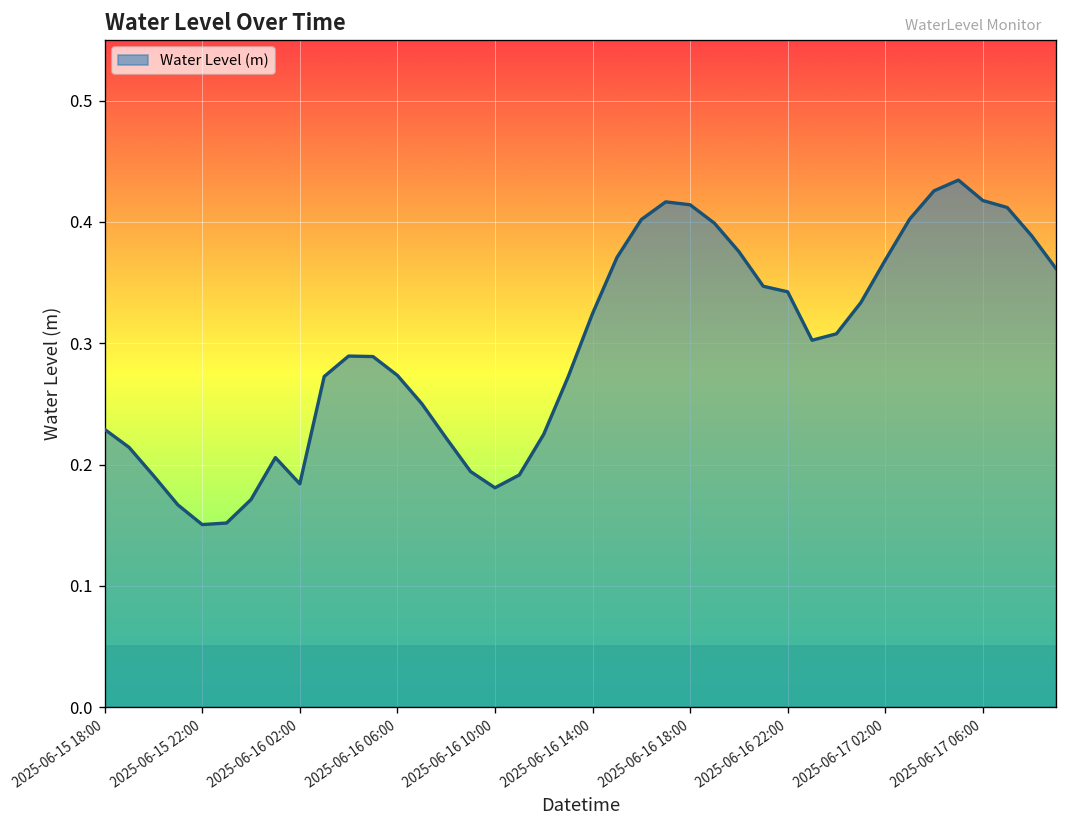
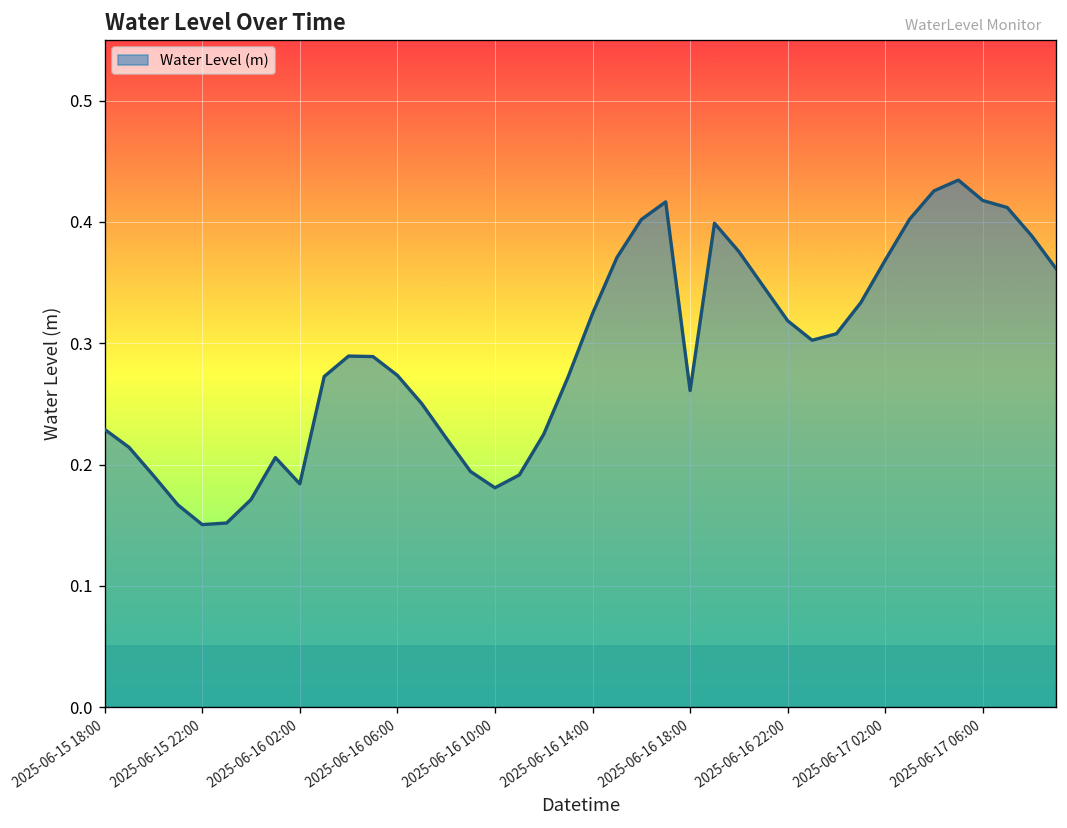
2025-06-16 18:00: 0.414 -> 0.261
2025-06-16 22:00: 0.342 -> 0.319
